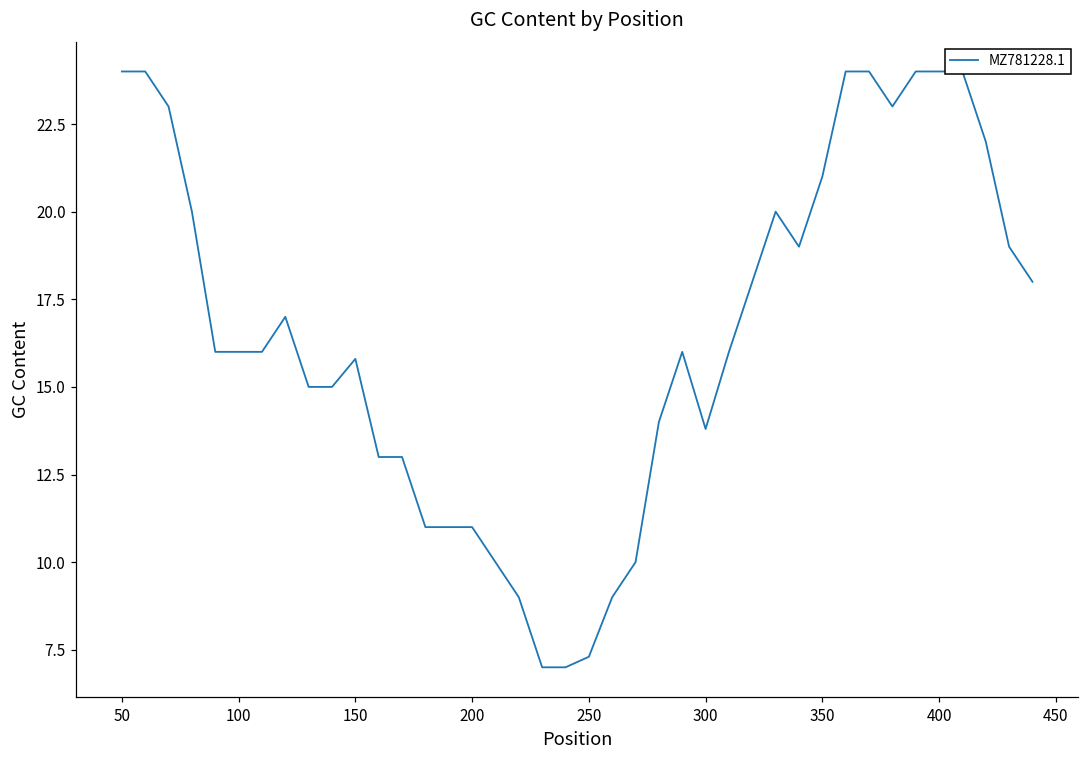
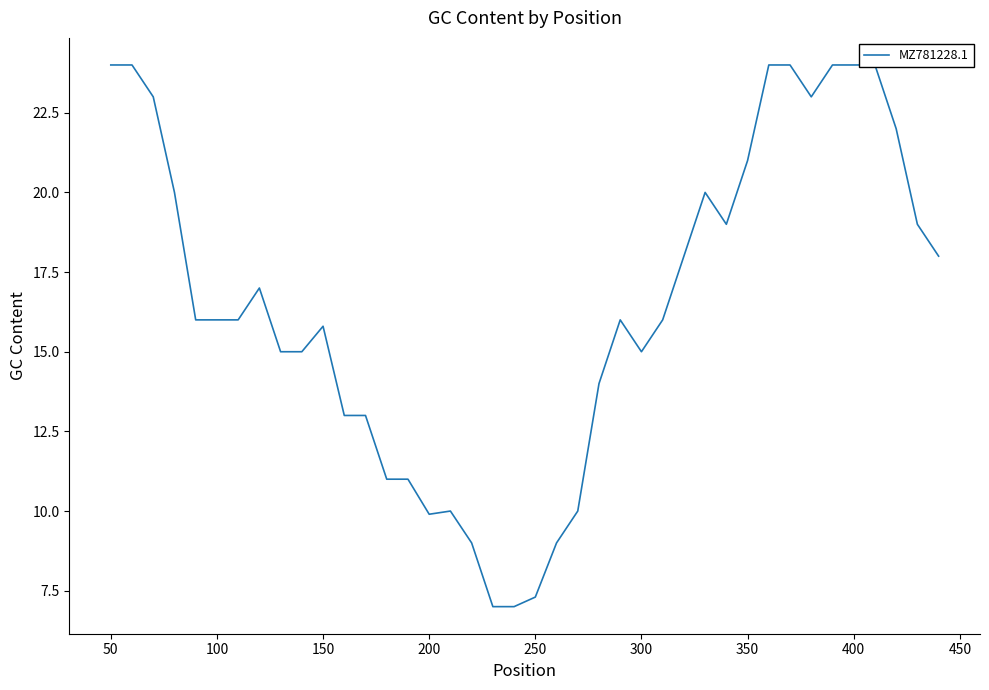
200: 11.0 -> 9.9
300: 13.8 -> 15.0
